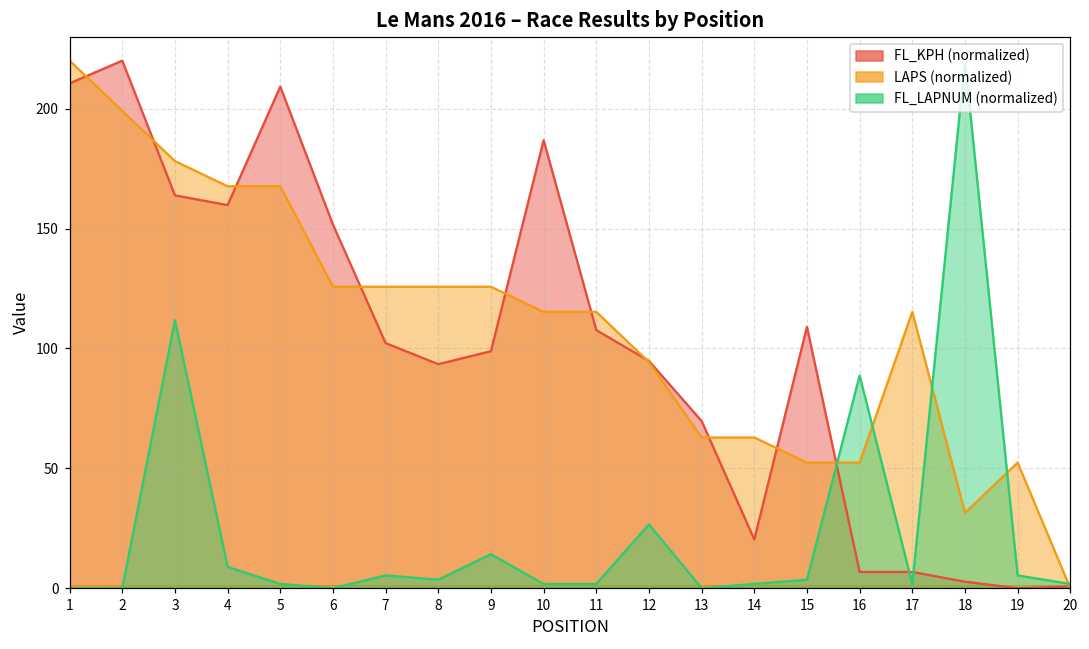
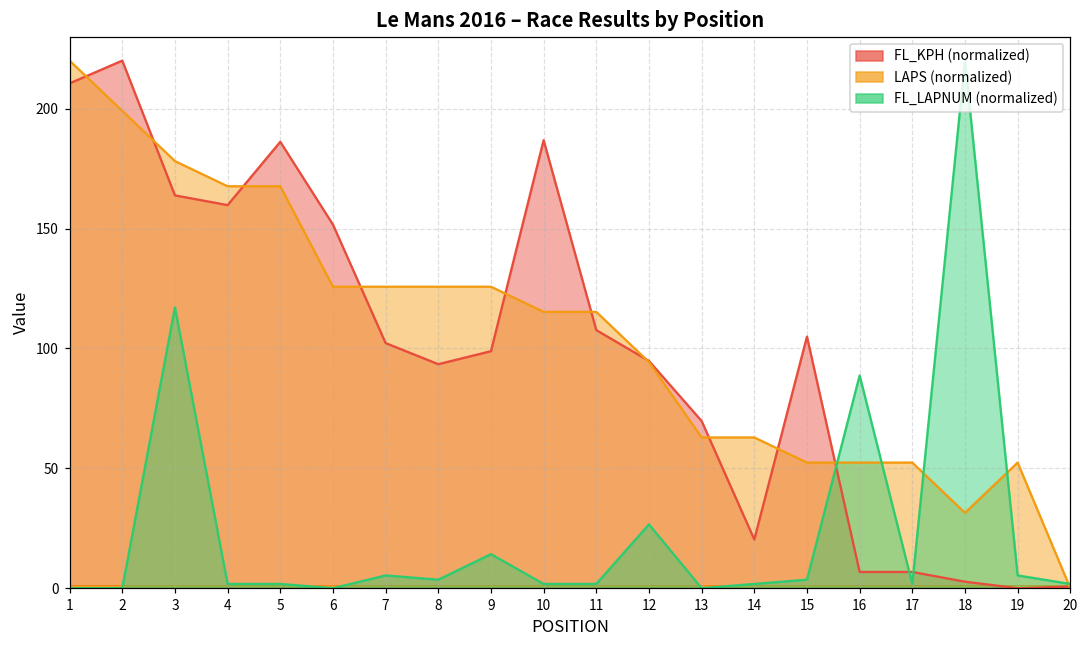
FL_LAPNUM (normalized), 3: 112 -> 117
FL_LAPNUM (normalized), 4: 9 -> 2
FL_KPH (normalized), 5: 209 -> 186
FL_KPH (normalized), 15: 109 -> 105
LAPS (normalized), 17: 115 -> 52
